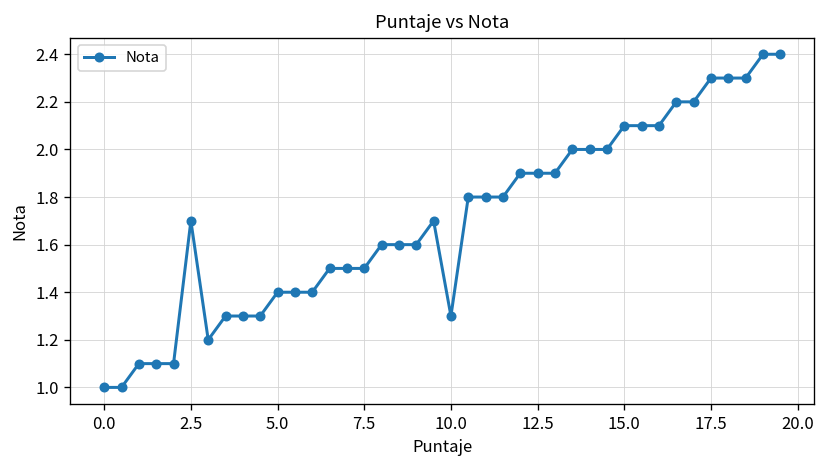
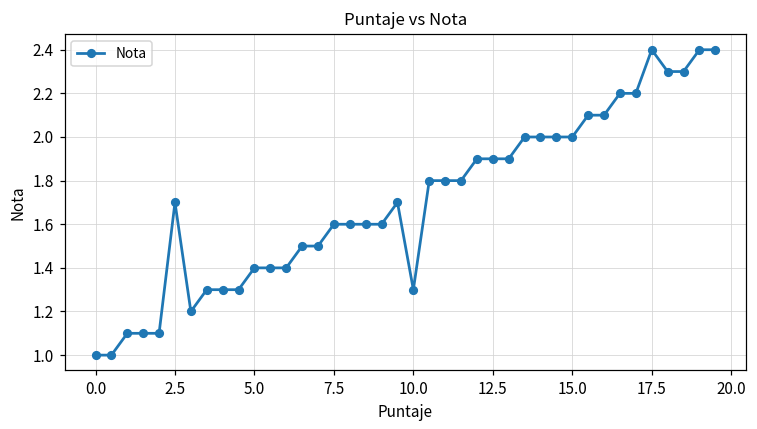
7.5: 1.5 -> 1.6
15.0: 2.1 -> 2.0
17.5: 2.3 -> 2.4
